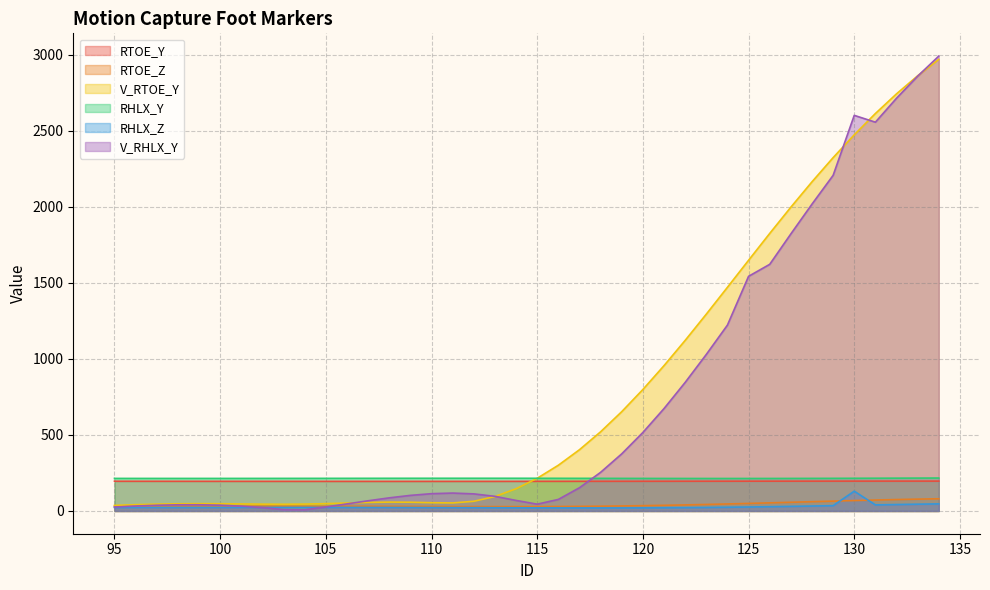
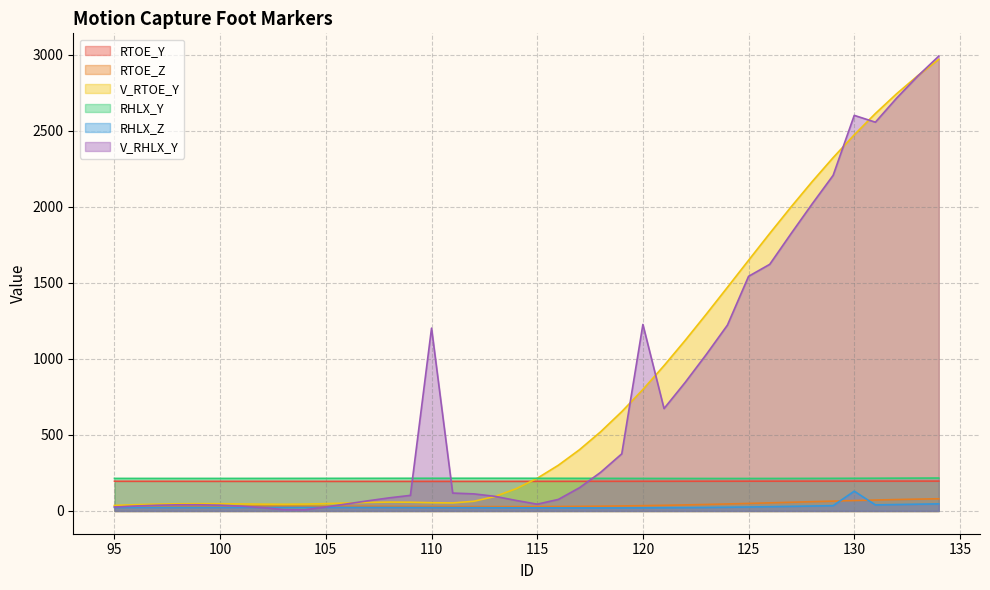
V_RHLX_Y, 110: 110 -> 1200
V_RHLX_Y, 120: 520 -> 1230
